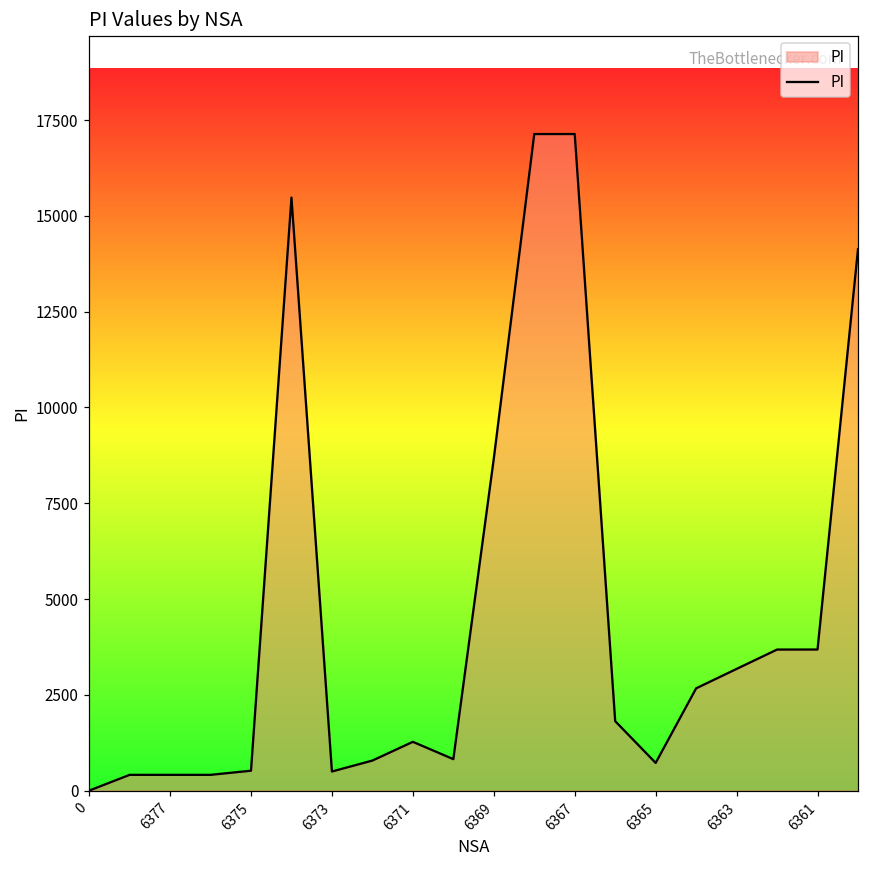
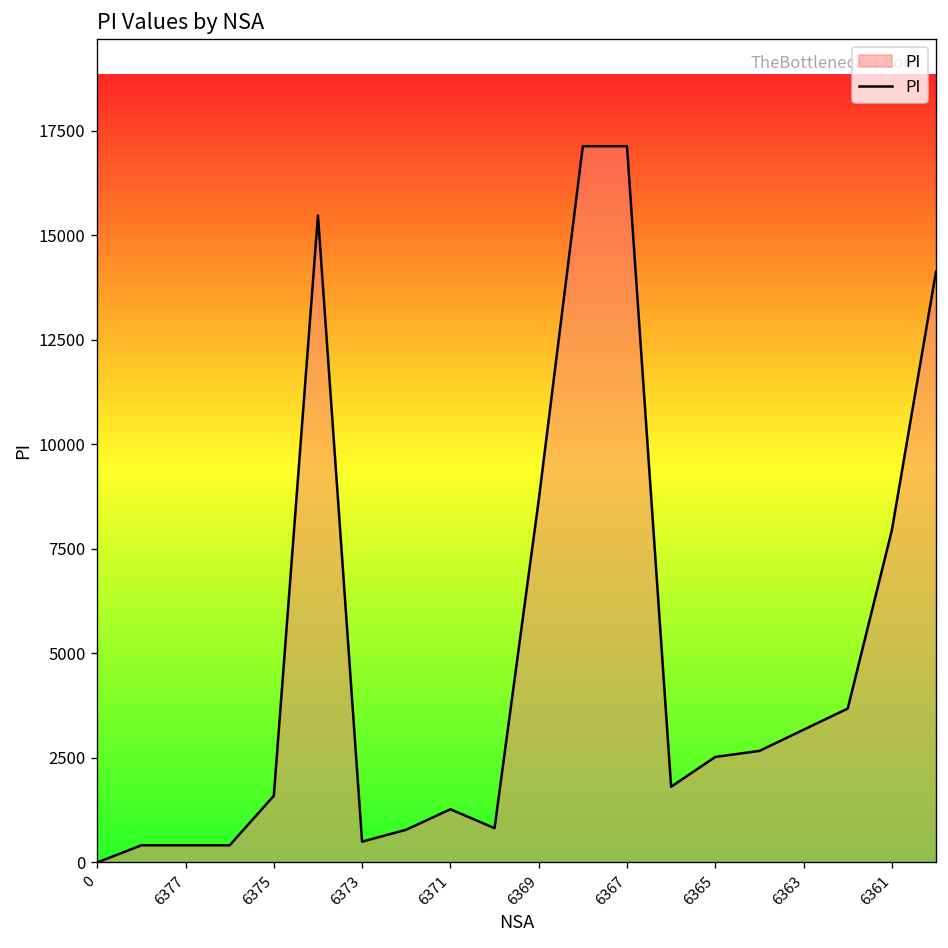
6375: 500 -> 1600
6365: 700 -> 2500
6361: 3700 -> 7900
